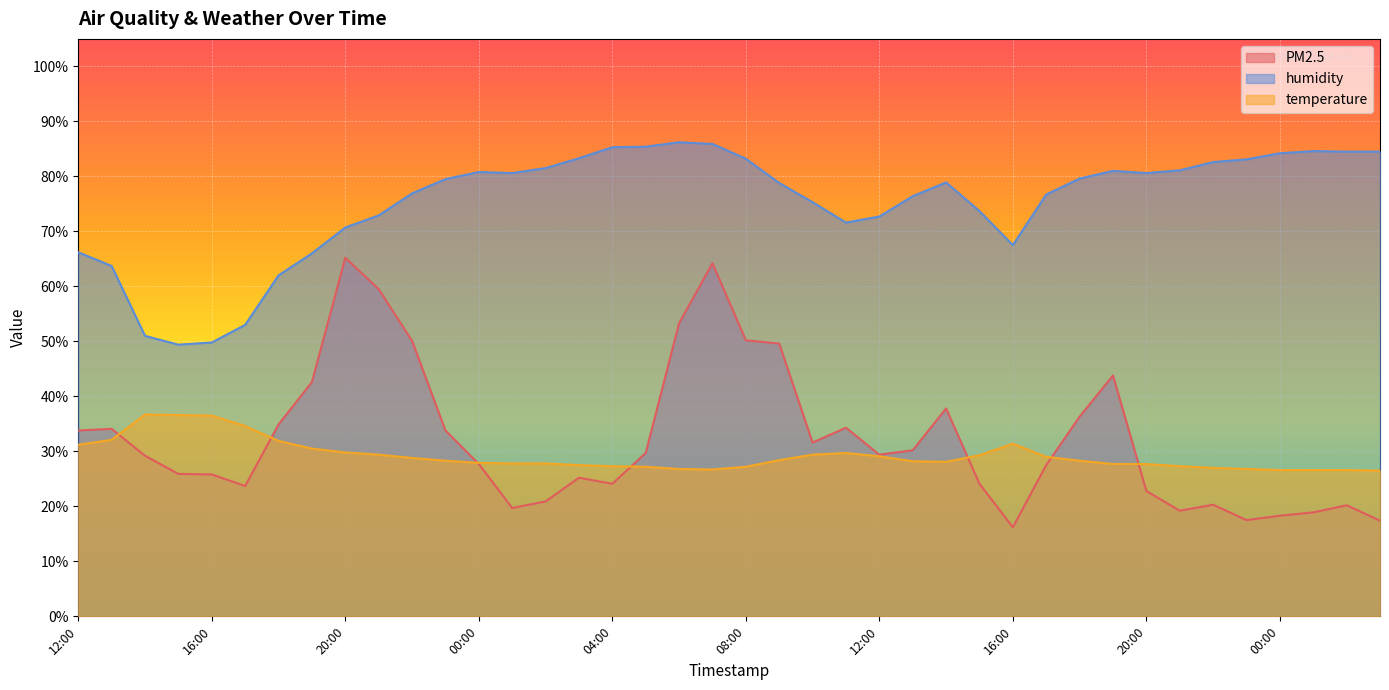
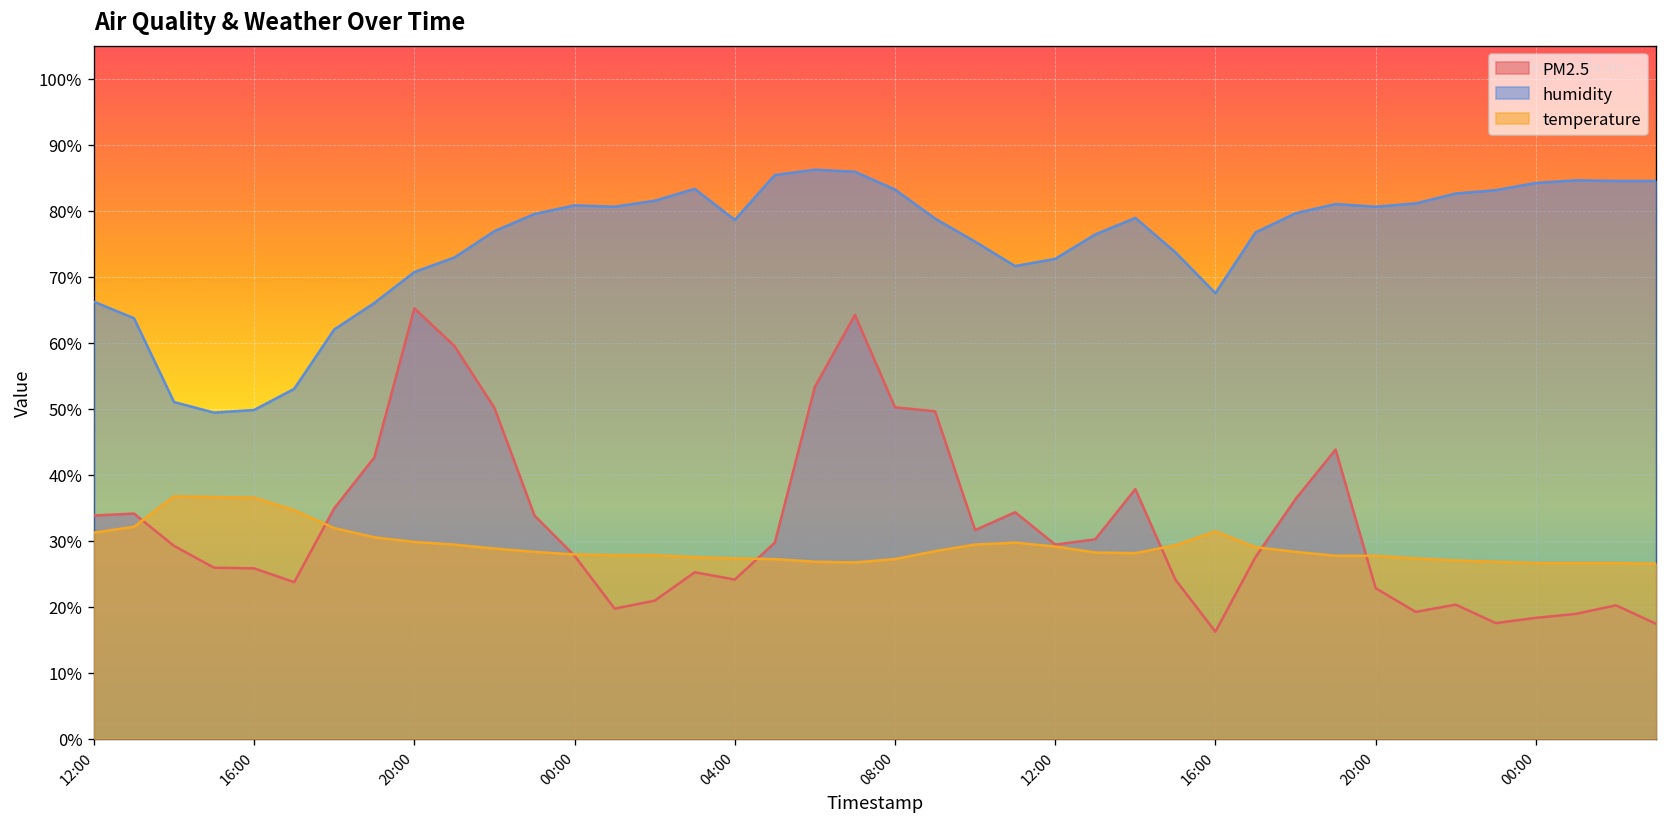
humidity, 04:00: 85% -> 79%
